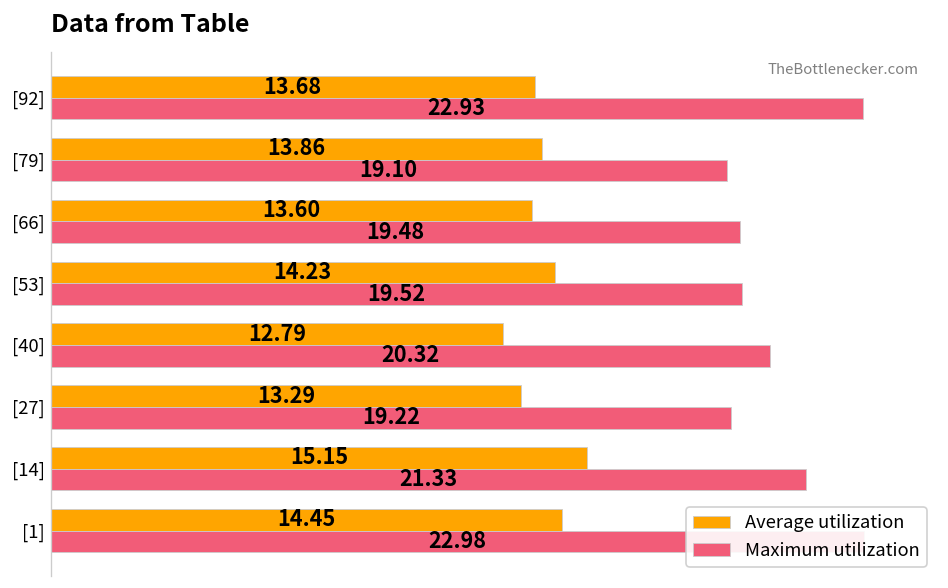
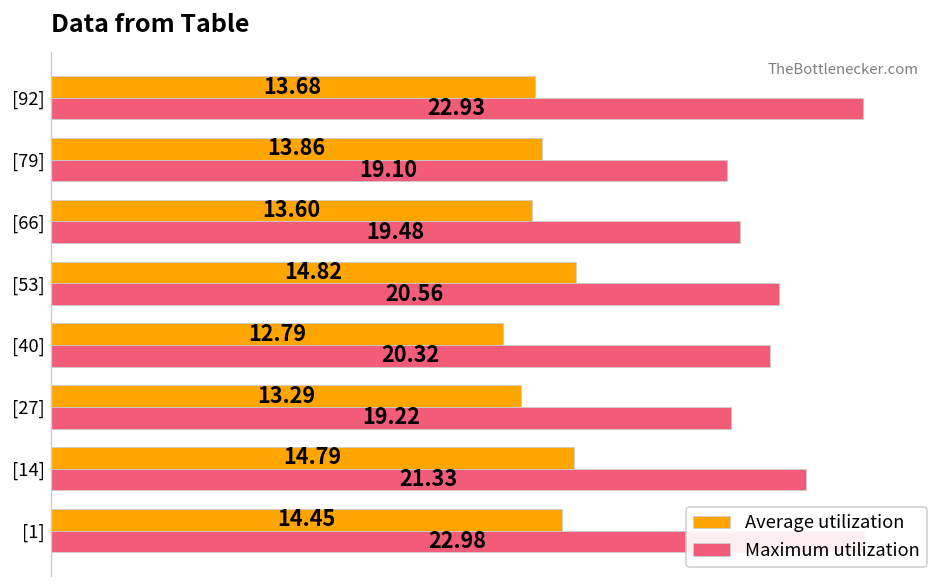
Average utilization, [53]: 14.23 -> 14.82
Maximum utilization, [53]: 19.52 -> 20.56
Average utilization, [14]: 15.15 -> 14.79
